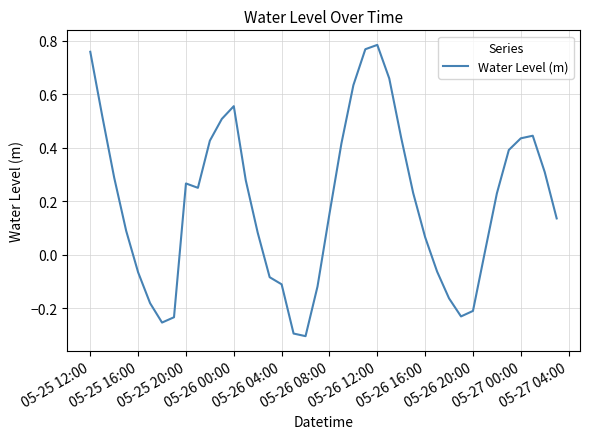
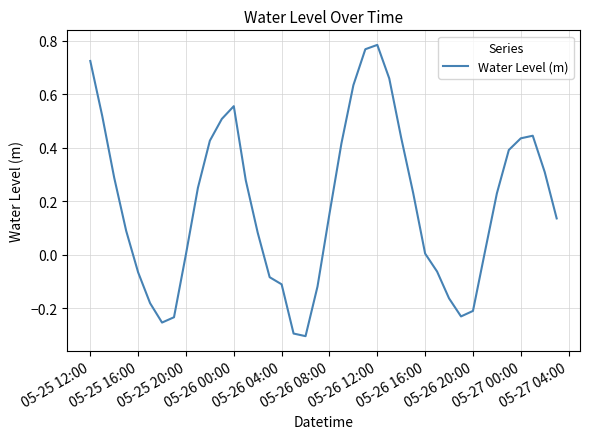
05-25 12:00: 0.76 -> 0.72
05-25 20:00: 0.27 -> 0.00
05-26 16:00: 0.07 -> 0.00
